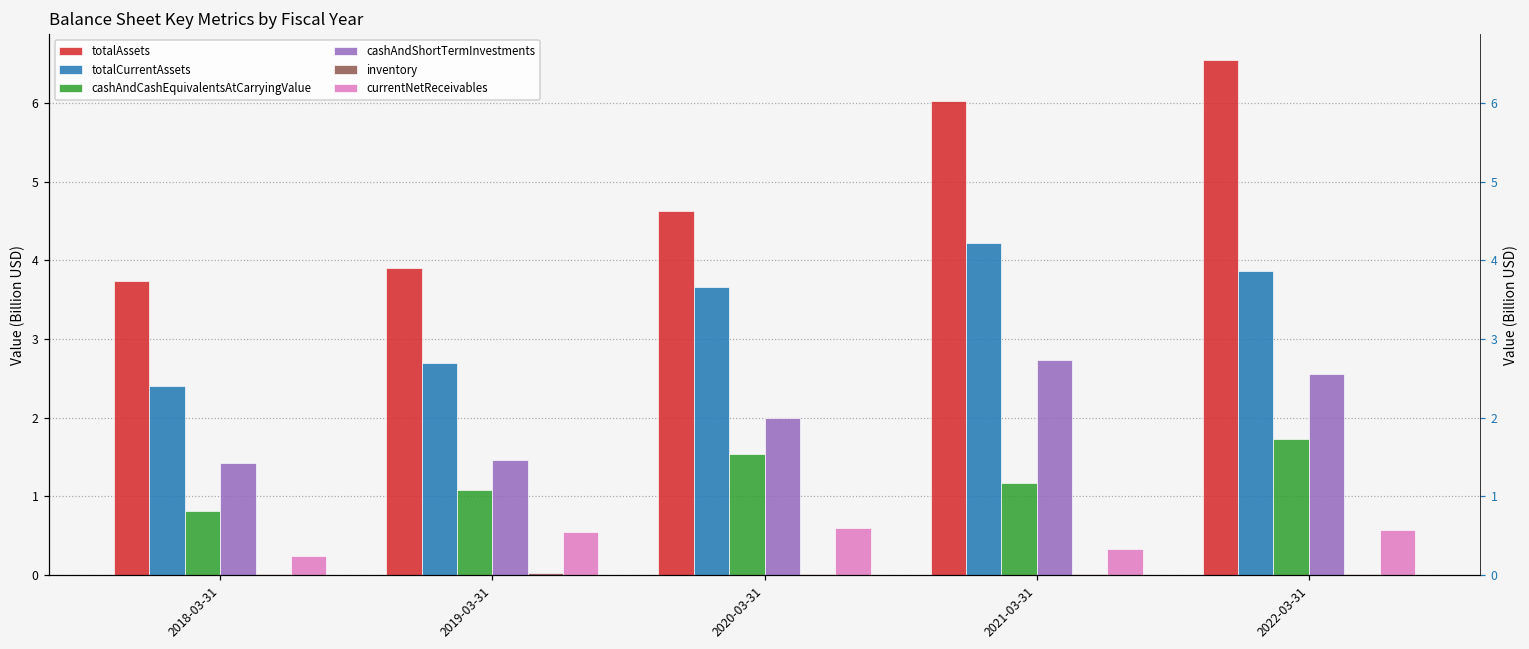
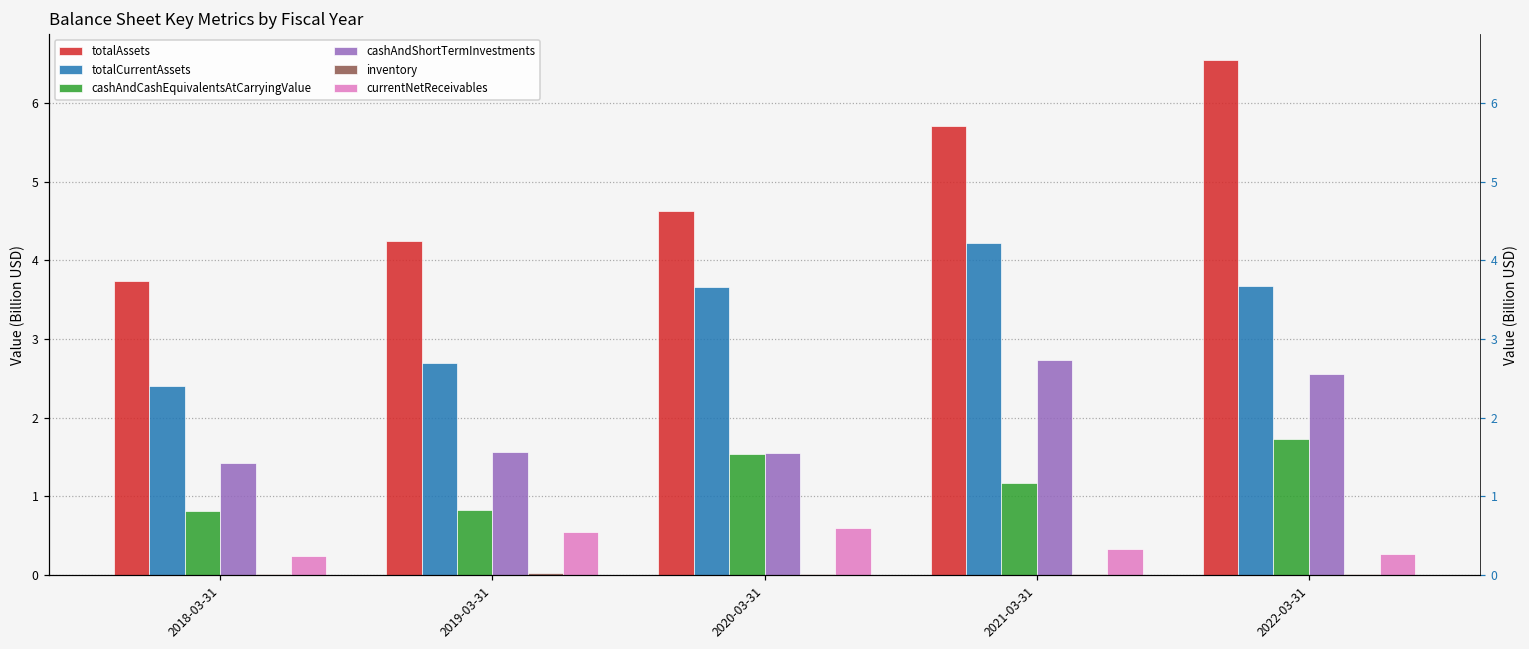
totalAssets, 2019-03-31: 3.9 -> 4.2
cashAndCashEquivalentsAtCarryingValue, 2019-03-31: 1.1 -> 0.8
cashAndShortTermInvestments, 2019-03-31: 1.5 -> 1.6
cashAndShortTermInvestments, 2020-03-31: 2.0 -> 1.6
totalAssets, 2021-03-31: 6.0 -> 5.7
totalCurrentAssets, 2022-03-31: 3.9 -> 3.7
currentNetReceivables, 2022-03-31: 0.6 -> 0.3
